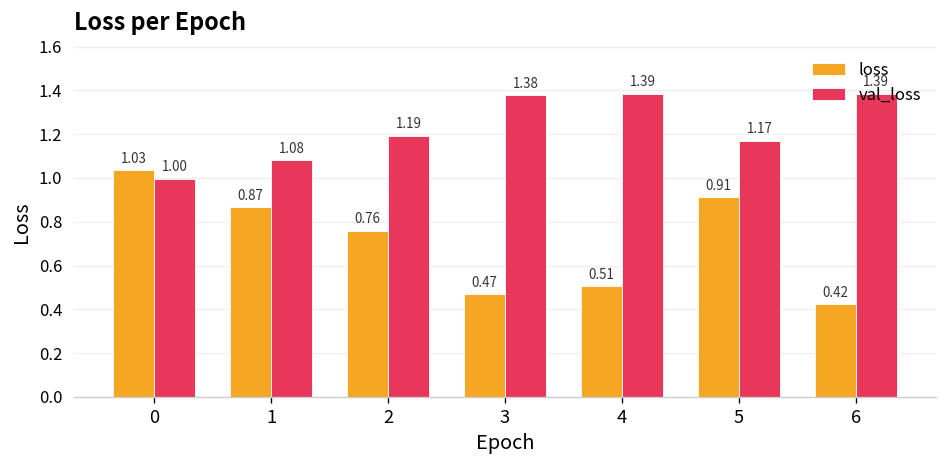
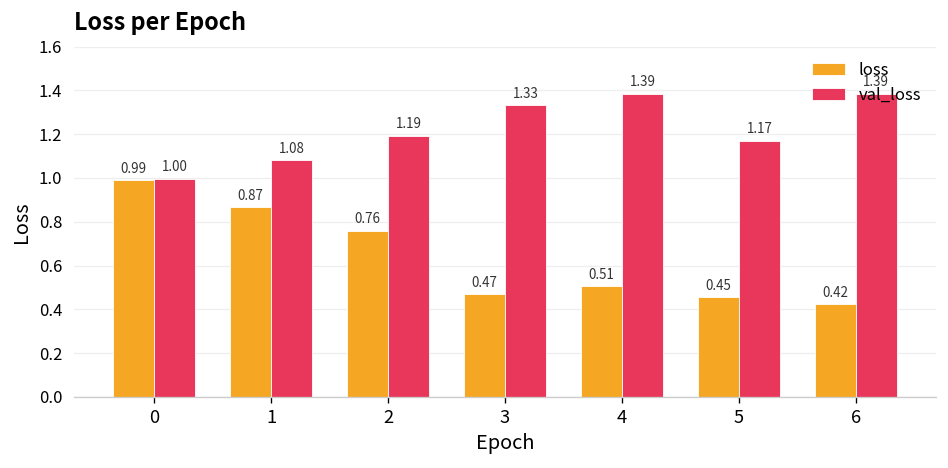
loss, 0: 1.03 -> 0.99
val_loss, 3: 1.38 -> 1.33
loss, 5: 0.91 -> 0.45
